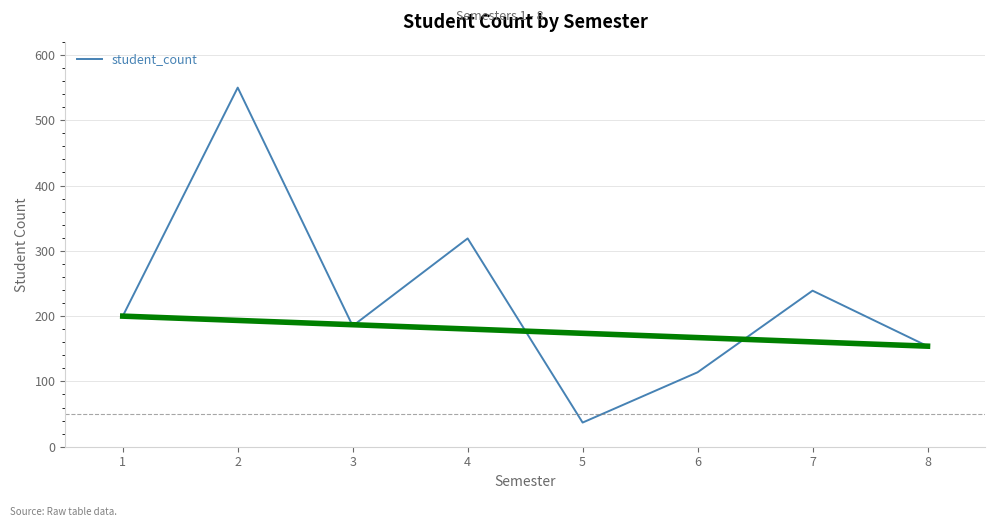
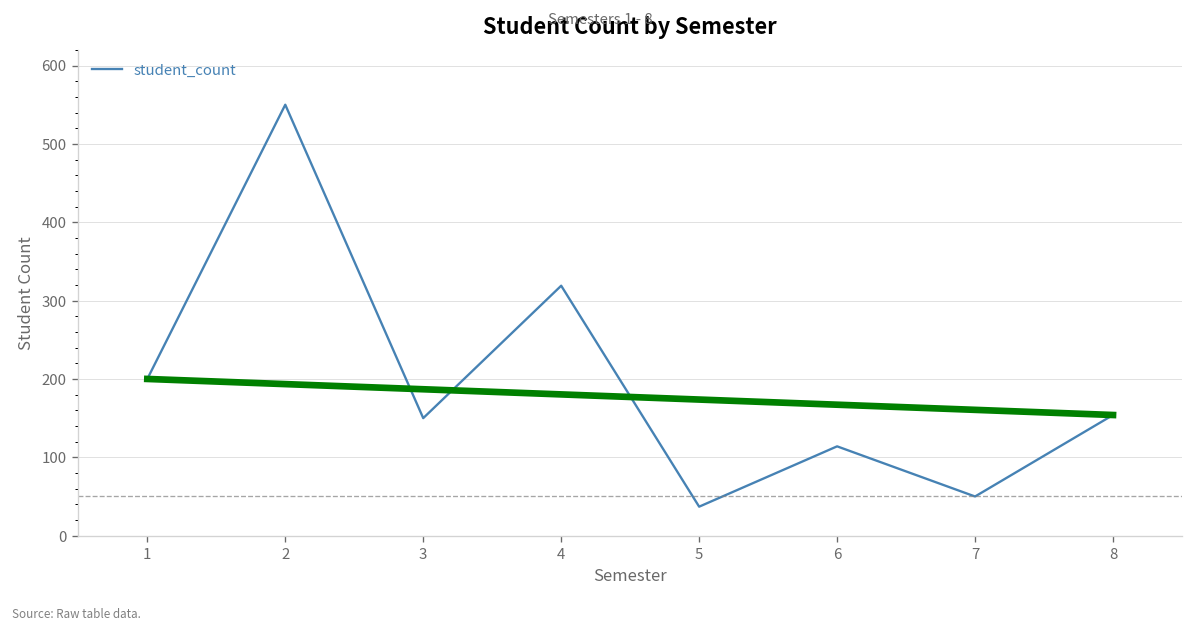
student_count, 3: 190 -> 150
student_count, 7: 240 -> 50
